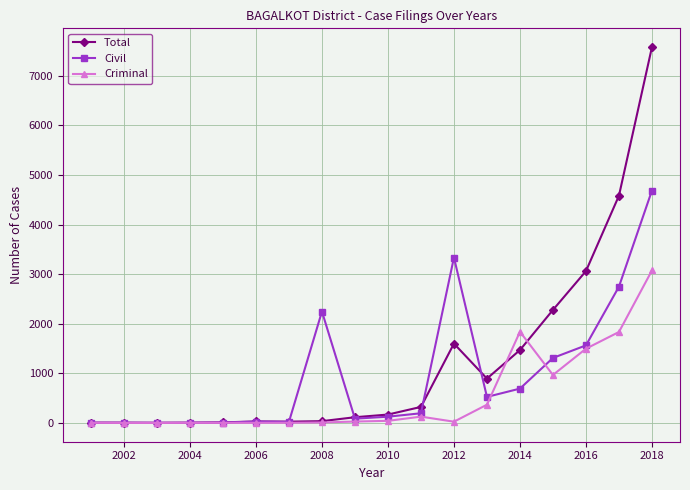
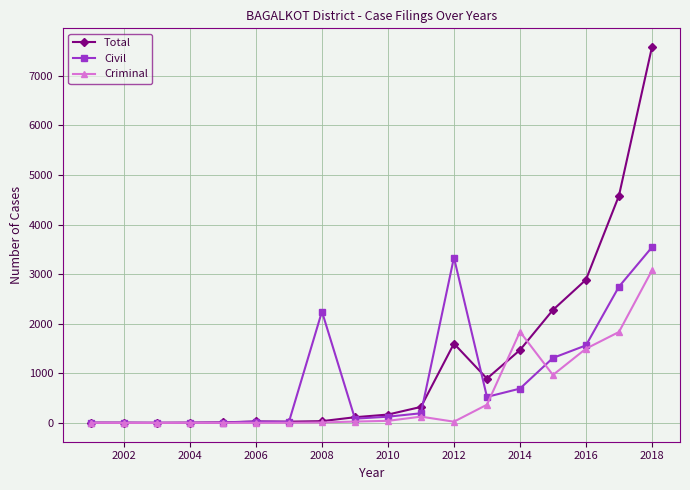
Total, 2016: 3100 -> 2900
Civil, 2018: 4700 -> 3500
